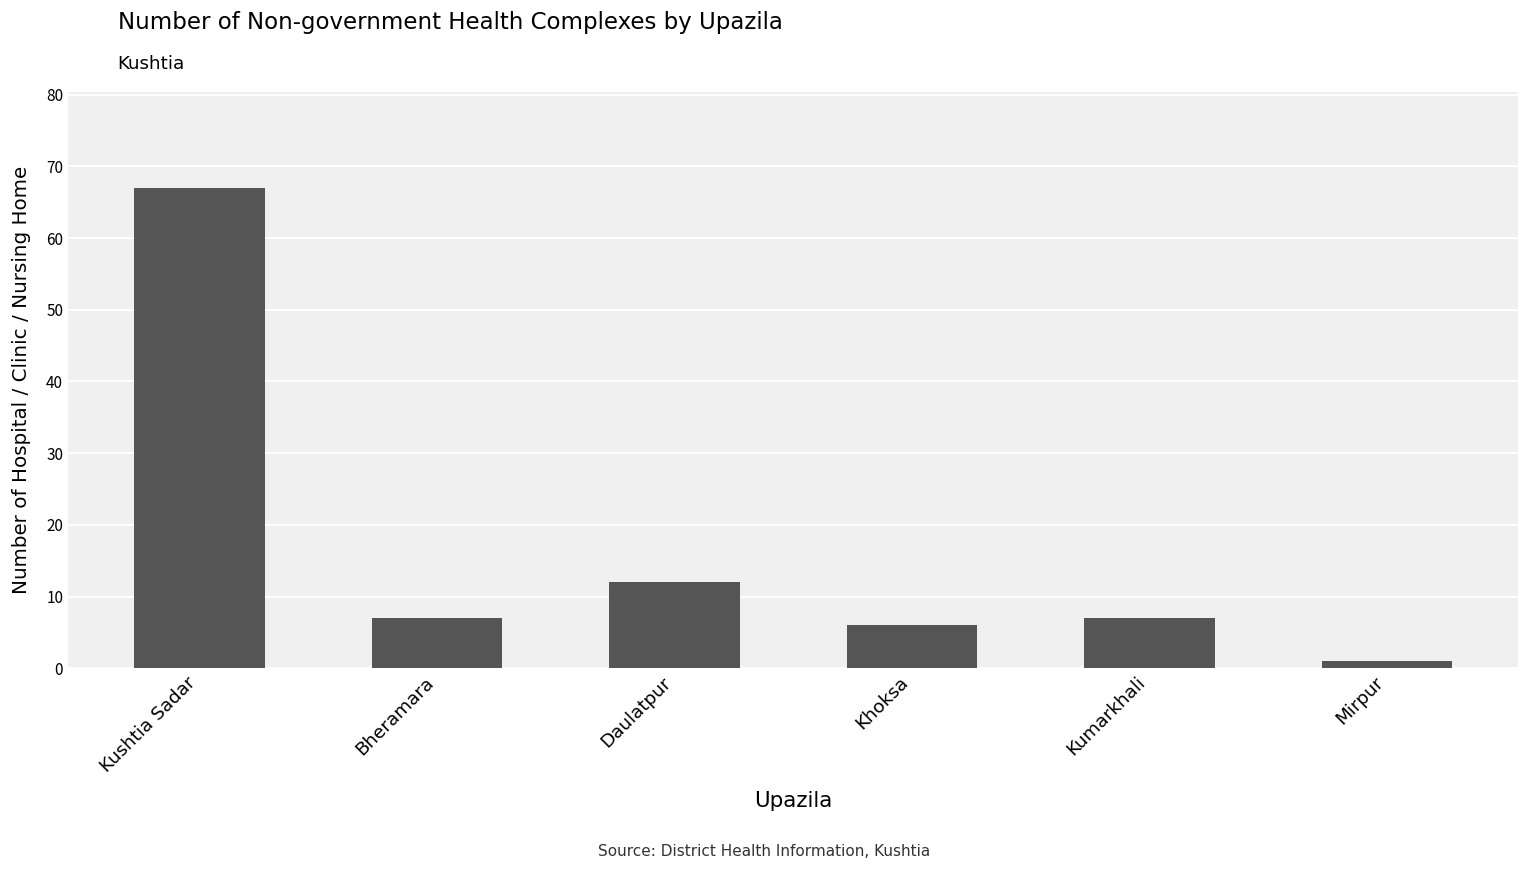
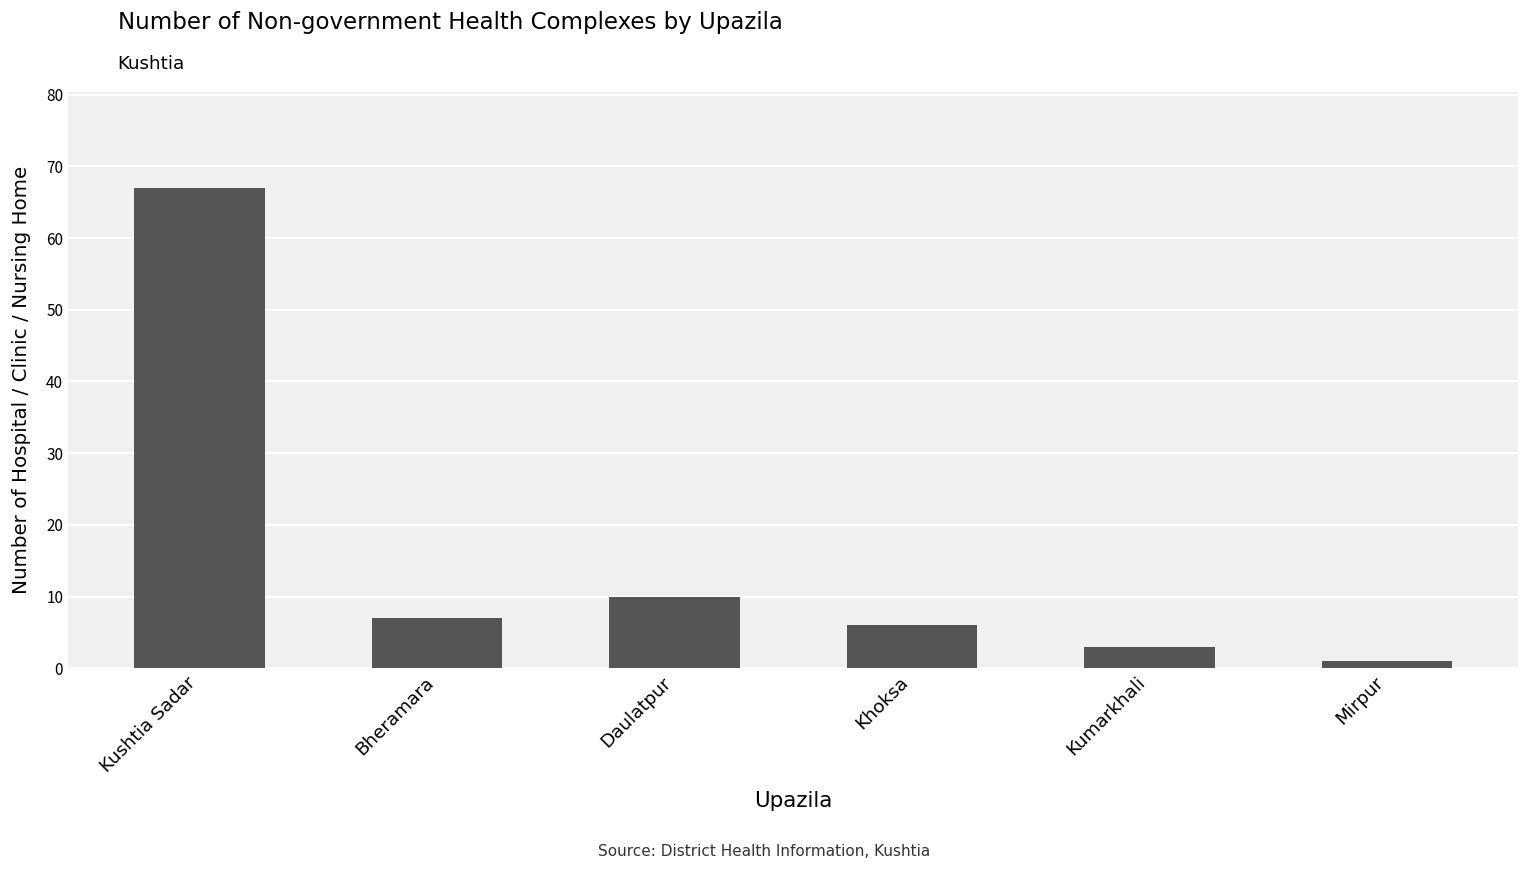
Daulatpur: 12 -> 10
Kumarkhali: 7 -> 3
